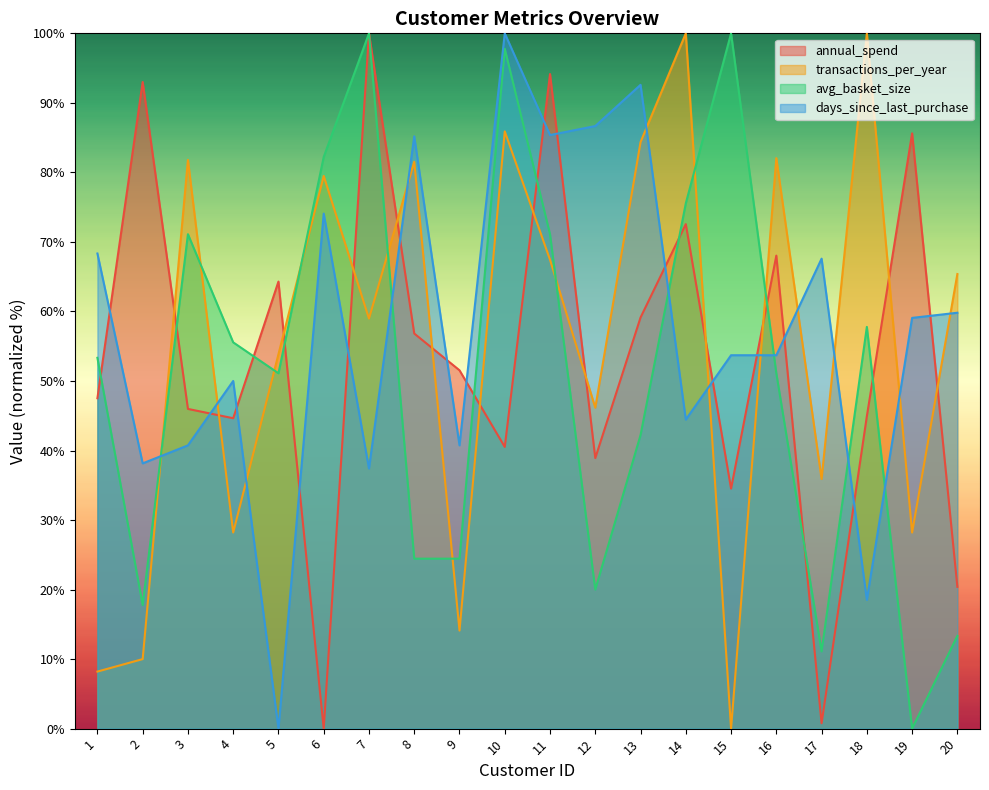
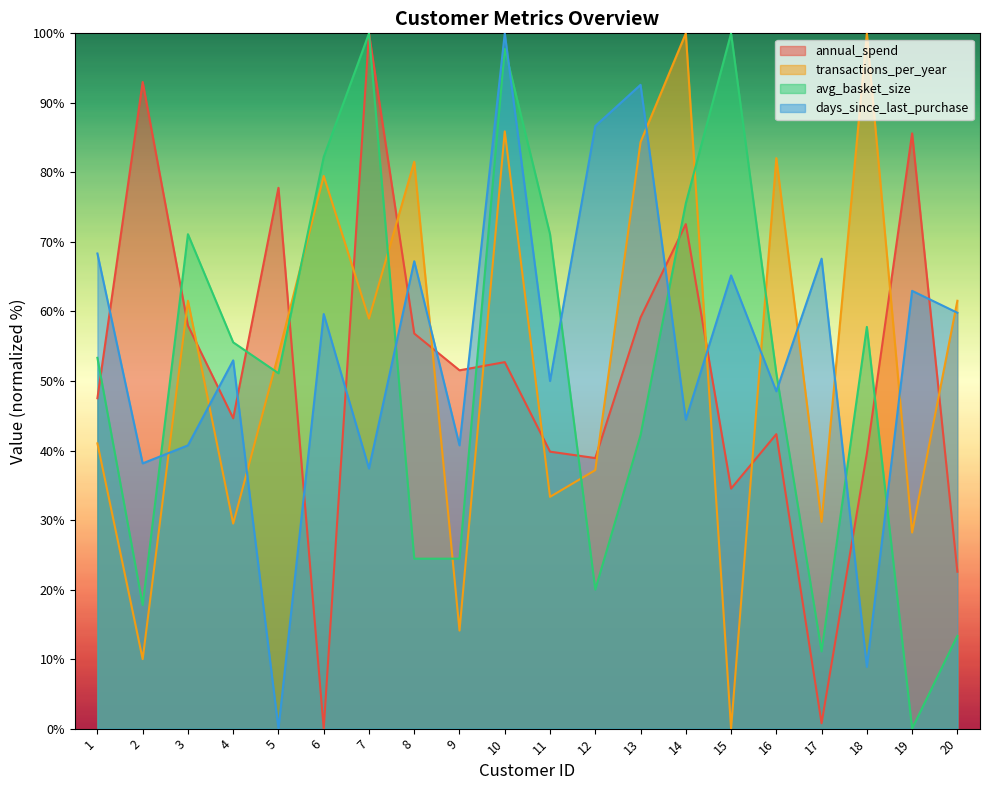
transactions_per_year, 1: 8% -> 41%
annual_spend, 3: 46% -> 58%
transactions_per_year, 3: 82% -> 62%
transactions_per_year, 4: 28% -> 29%
days_since_last_purchase, 4: 50% -> 53%
annual_spend, 5: 64% -> 78%
days_since_last_purchase, 6: 74% -> 60%
days_since_last_purchase, 8: 85% -> 67%
annual_spend, 10: 41% -> 53%
annual_spend, 11: 94% -> 40%
transactions_per_year, 11: 67% -> 33%
days_since_last_purchase, 11: 85% -> 50%
transactions_per_year, 12: 46% -> 37%
days_since_last_purchase, 15: 54% -> 65%
annual_spend, 16: 68% -> 42%
days_since_last_purchase, 16: 54% -> 49%
transactions_per_year, 17: 36% -> 30%
annual_spend, 18: 45% -> 40%
days_since_last_purchase, 18: 19% -> 9%
days_since_last_purchase, 19: 59% -> 63%
annual_spend, 20: 20% -> 23%
transactions_per_year, 20: 65% -> 62%
